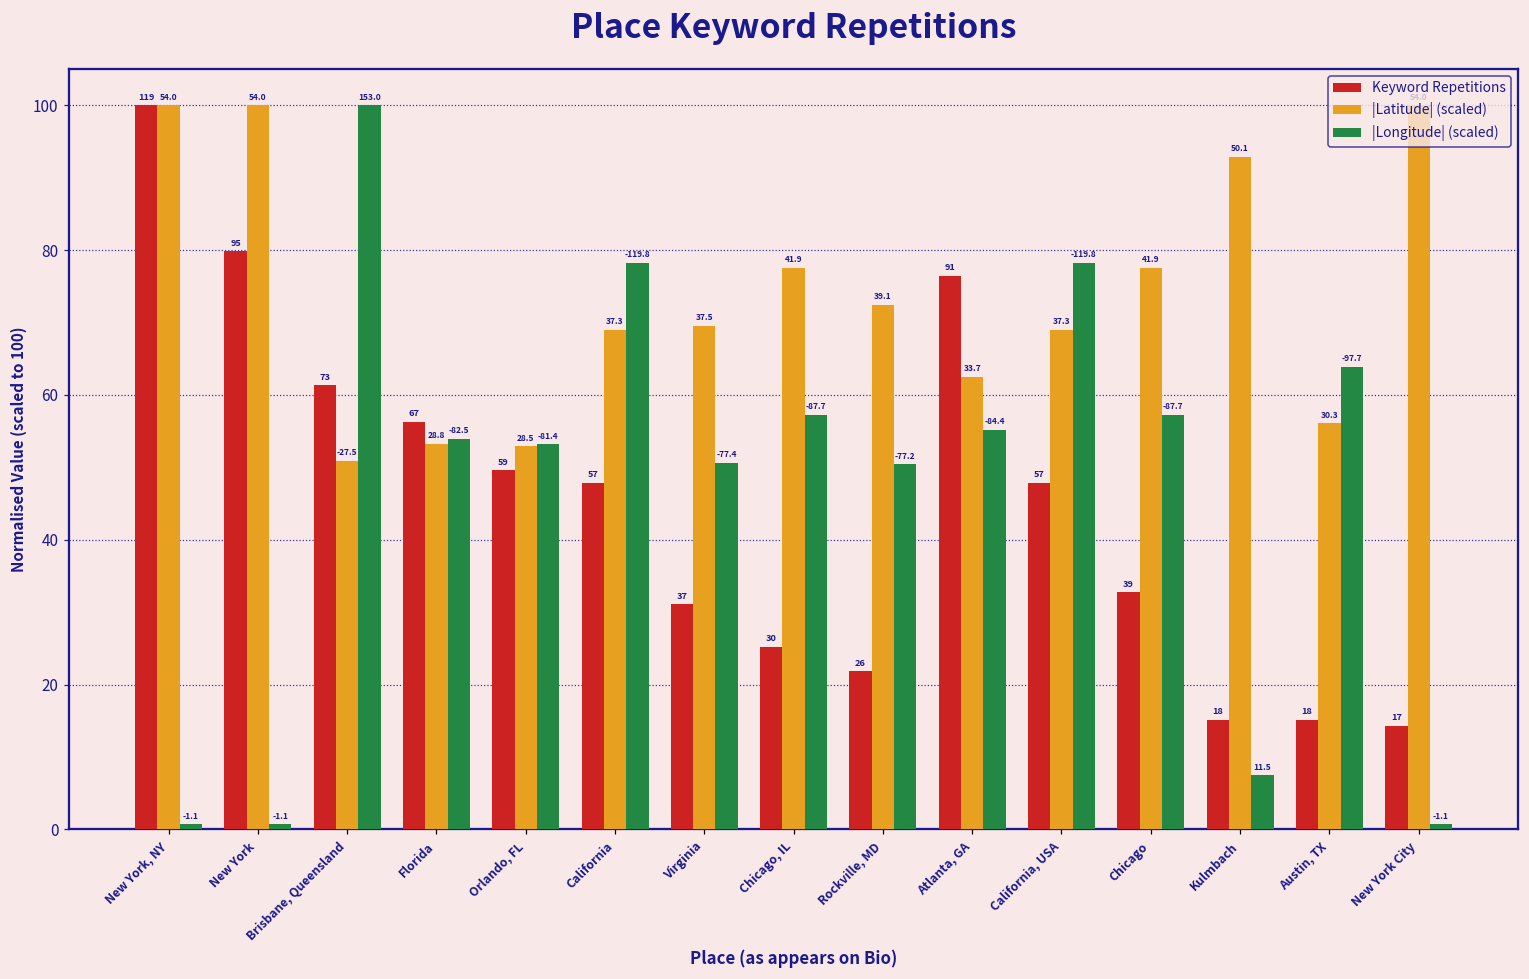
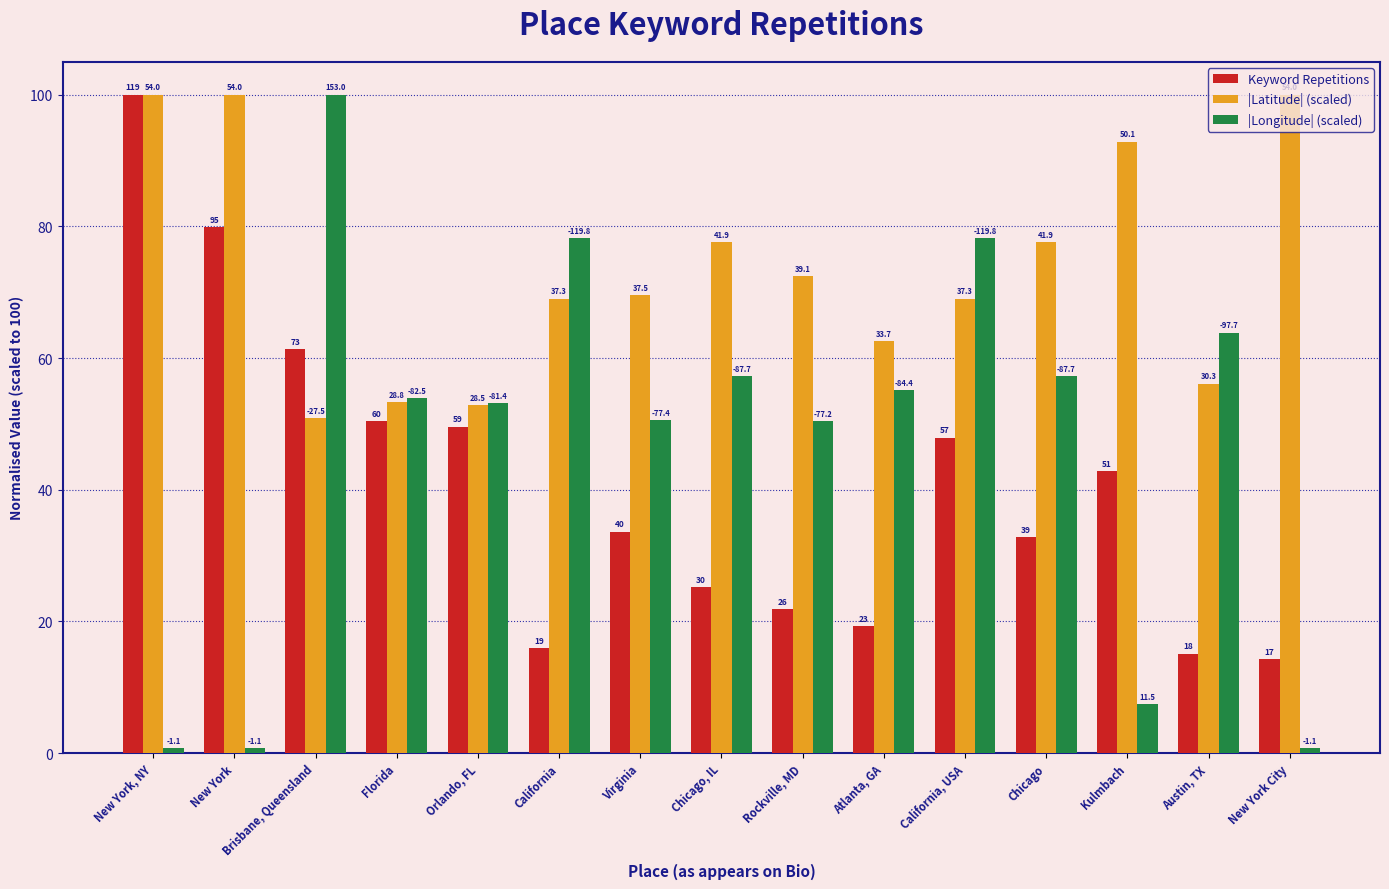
Keyword Repetitions, Florida: 67 -> 60
Keyword Repetitions, California: 57 -> 19
Keyword Repetitions, Virginia: 37 -> 40
Keyword Repetitions, Atlanta, GA: 91 -> 23
Keyword Repetitions, Kulmbach: 18 -> 51
